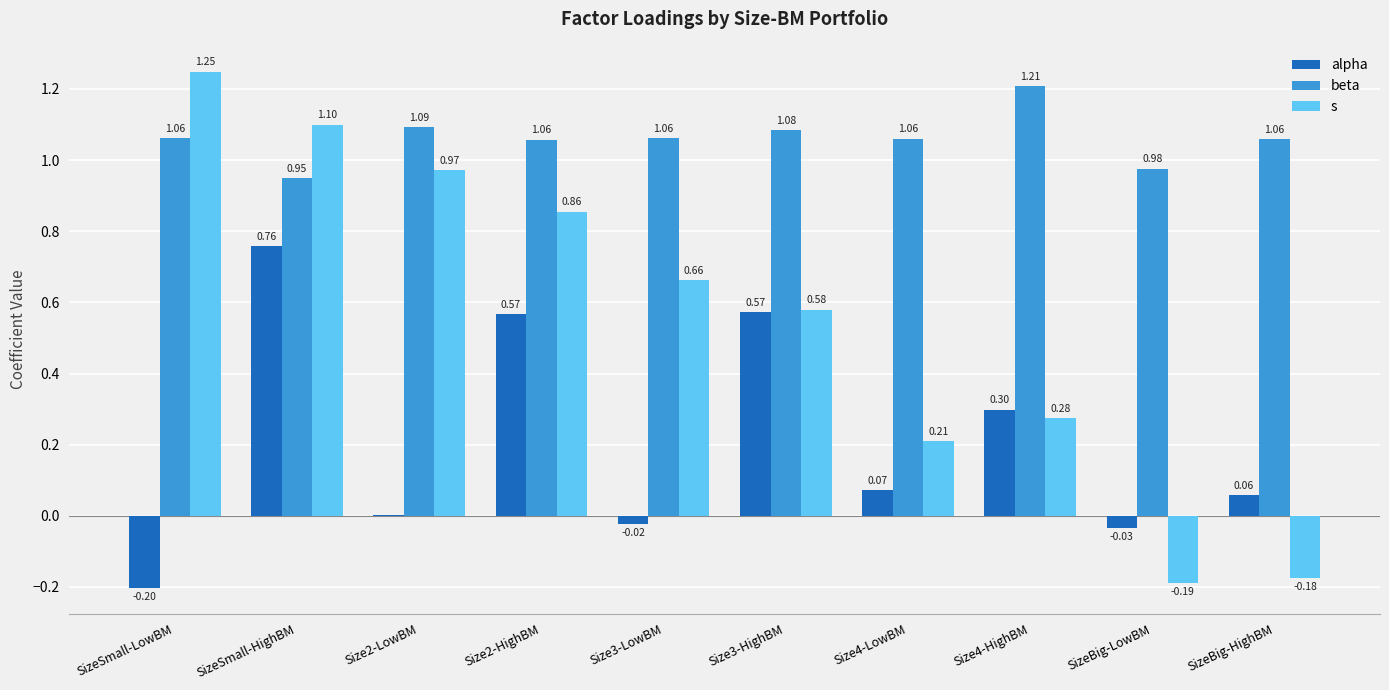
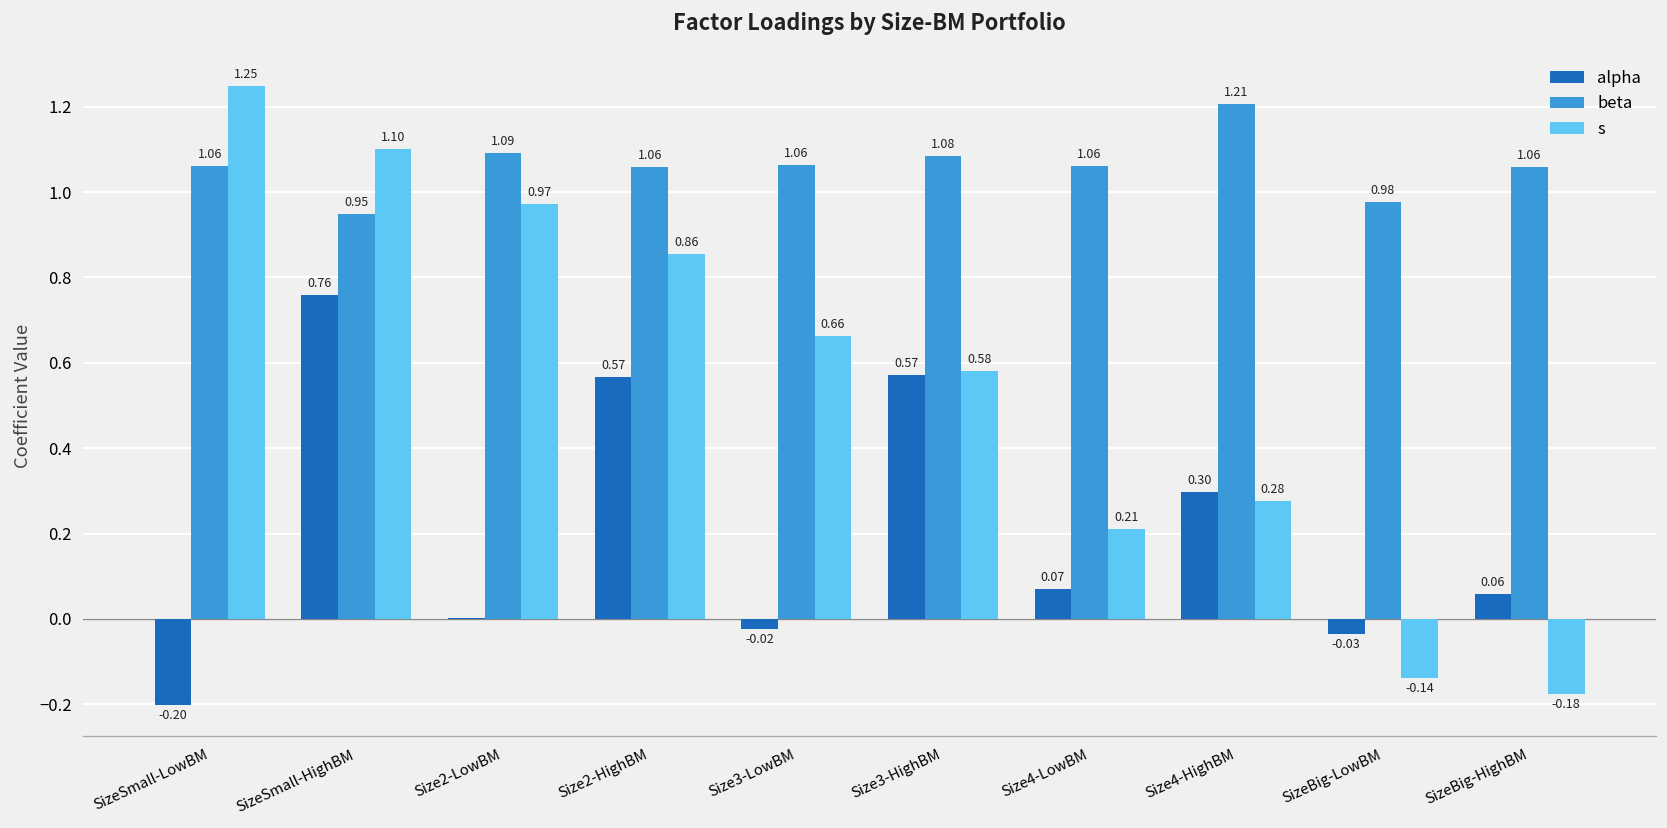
s, SizeBig-LowBM: -0.19 -> -0.14
